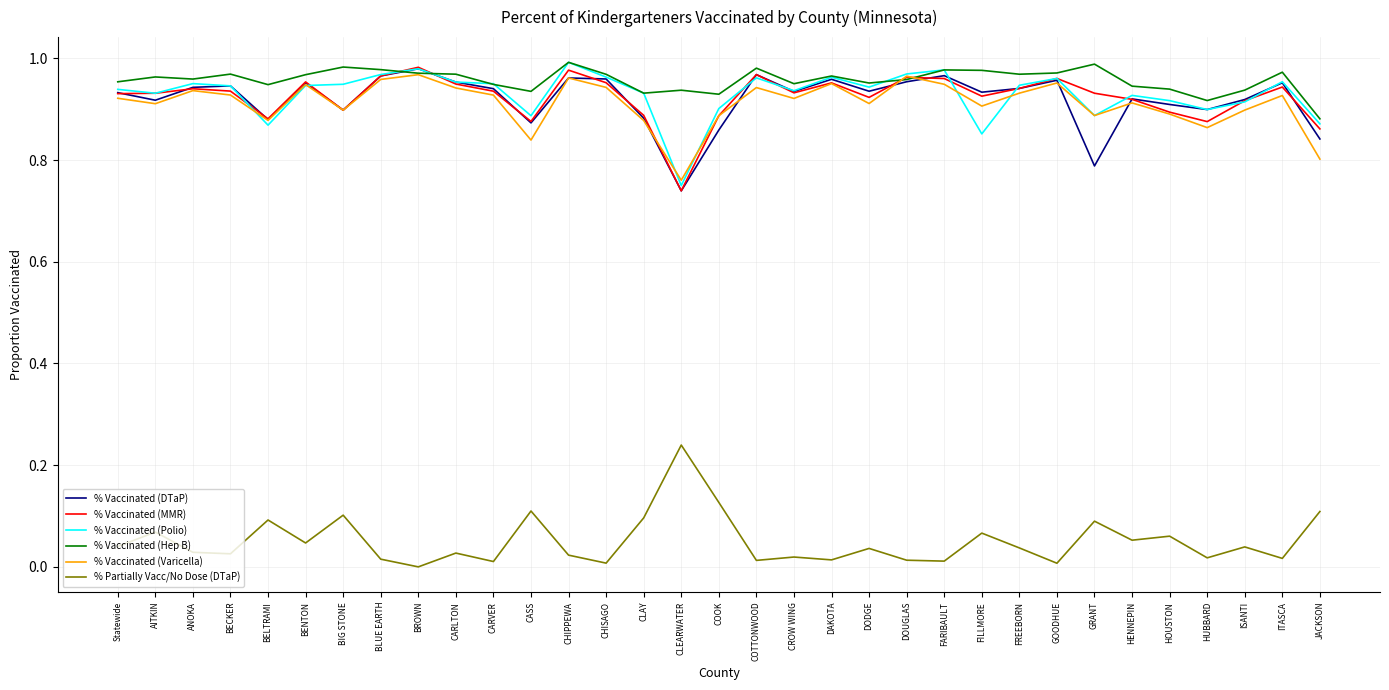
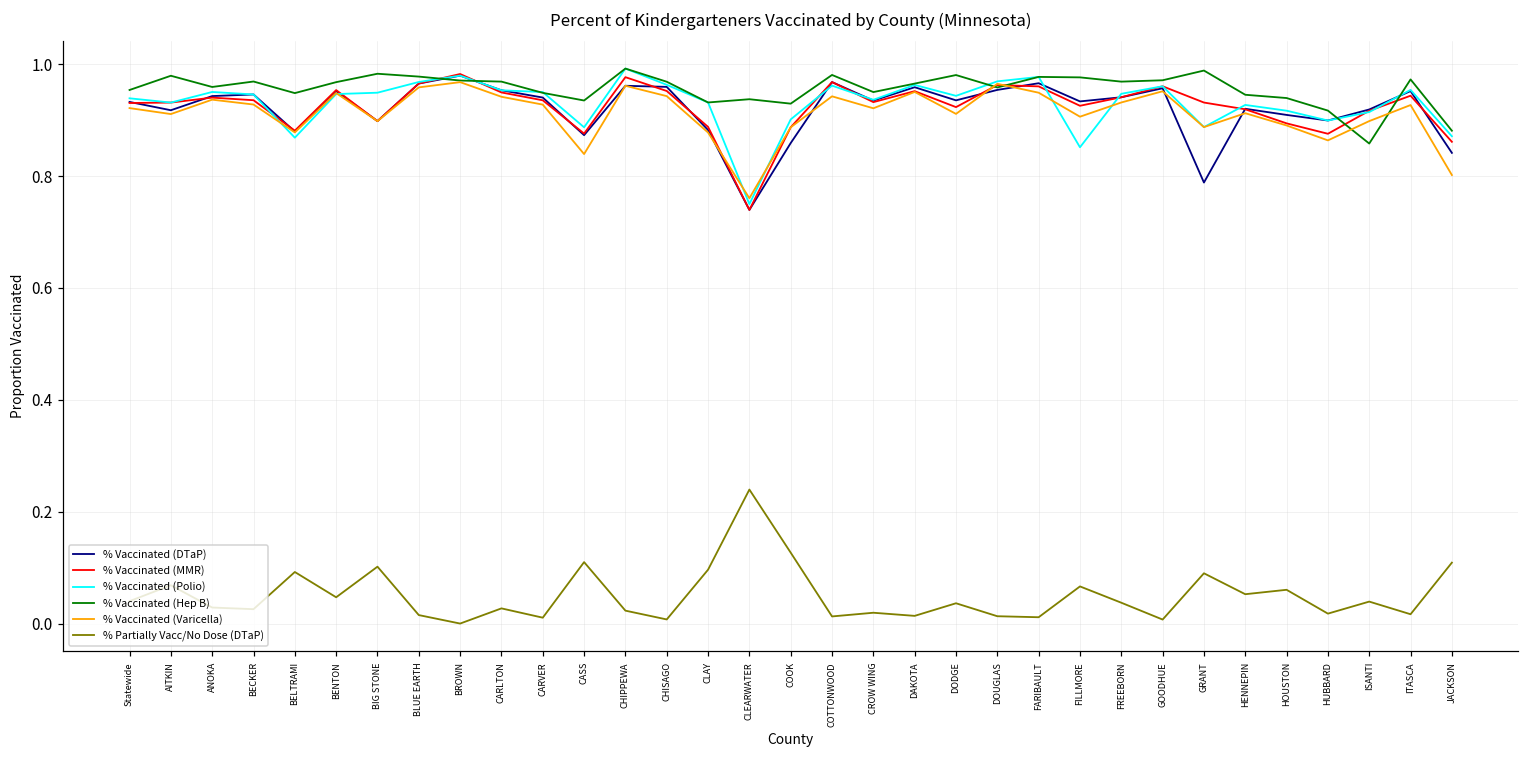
% Vaccinated (Hep B), AITKIN: 0.96 -> 0.98
% Vaccinated (Hep B), DODGE: 0.95 -> 0.98
% Vaccinated (Hep B), ISANTI: 0.94 -> 0.86
